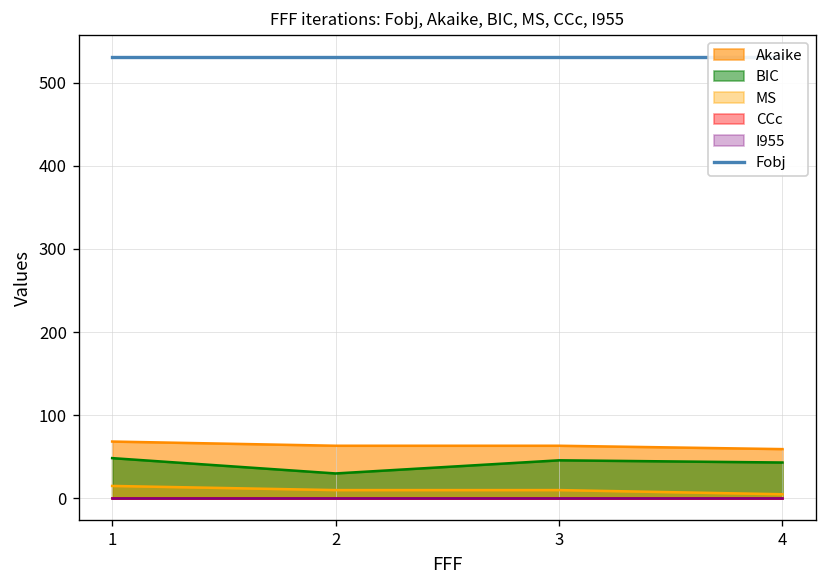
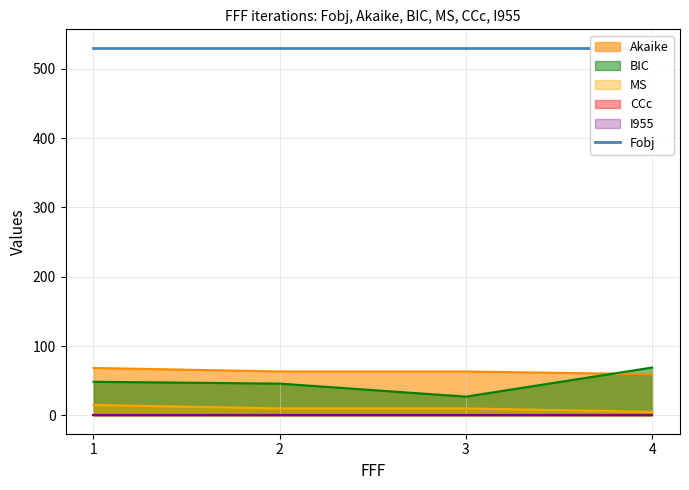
BIC, 2: 30 -> 50
BIC, 3: 50 -> 30
BIC, 4: 40 -> 70
